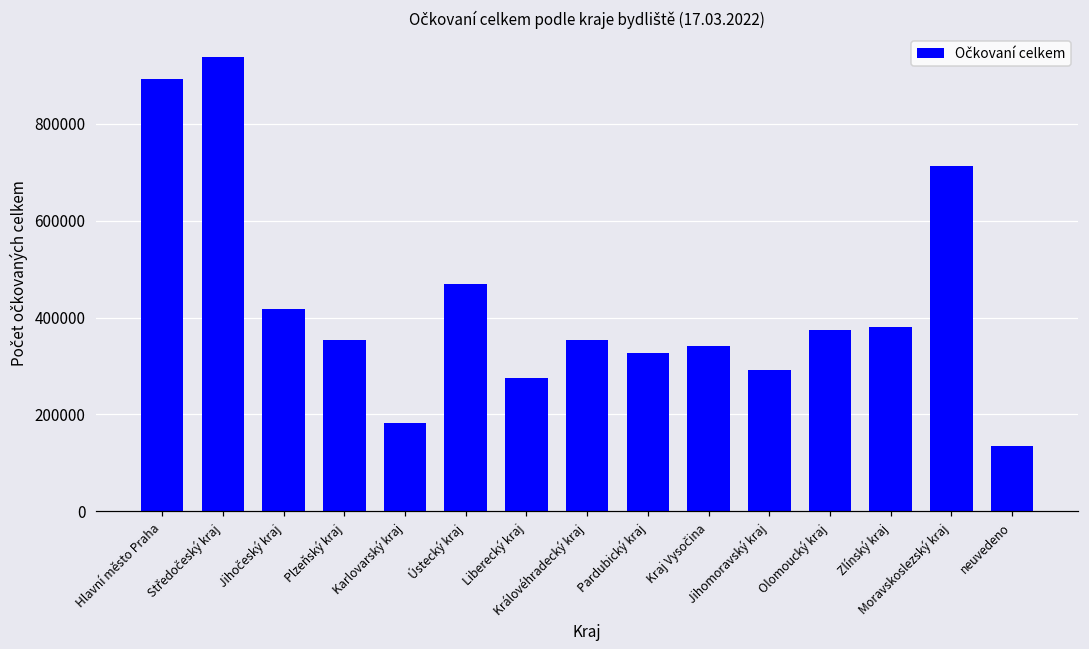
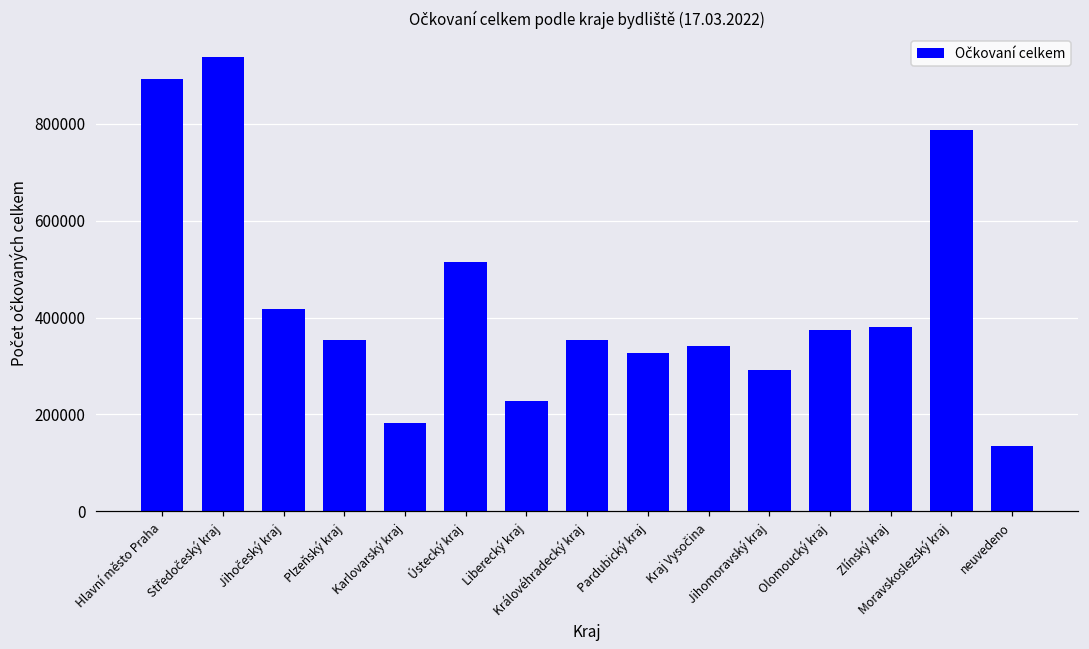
Ústecký kraj: 470000 -> 510000
Liberecký kraj: 280000 -> 230000
Moravskoslezský kraj: 710000 -> 790000
